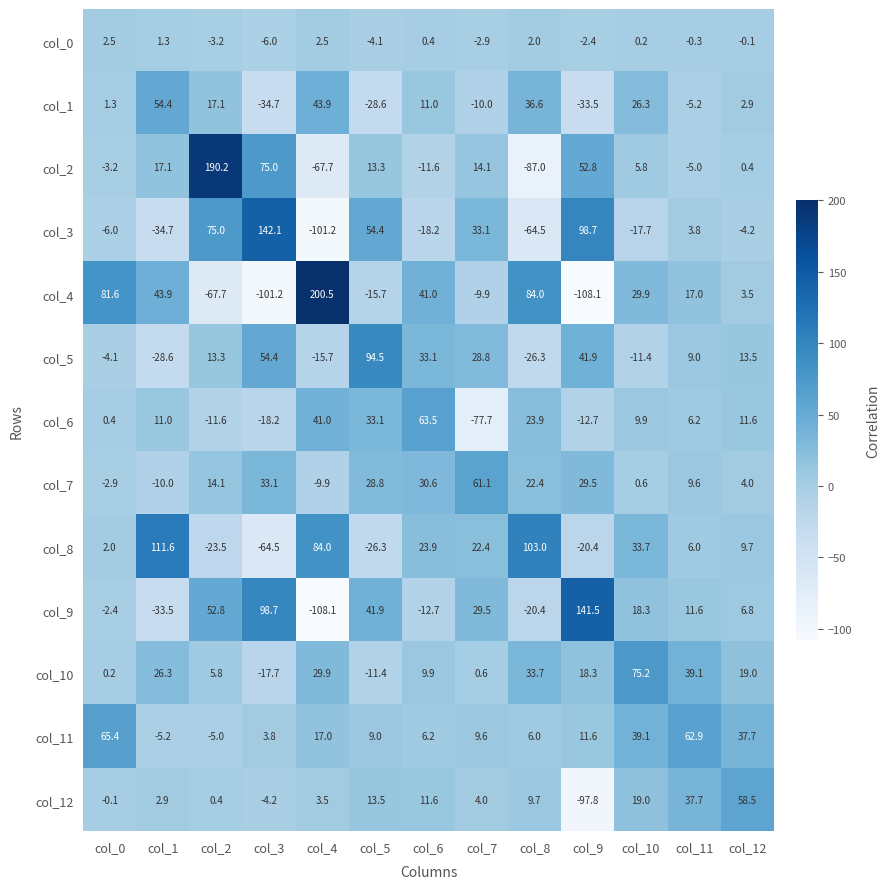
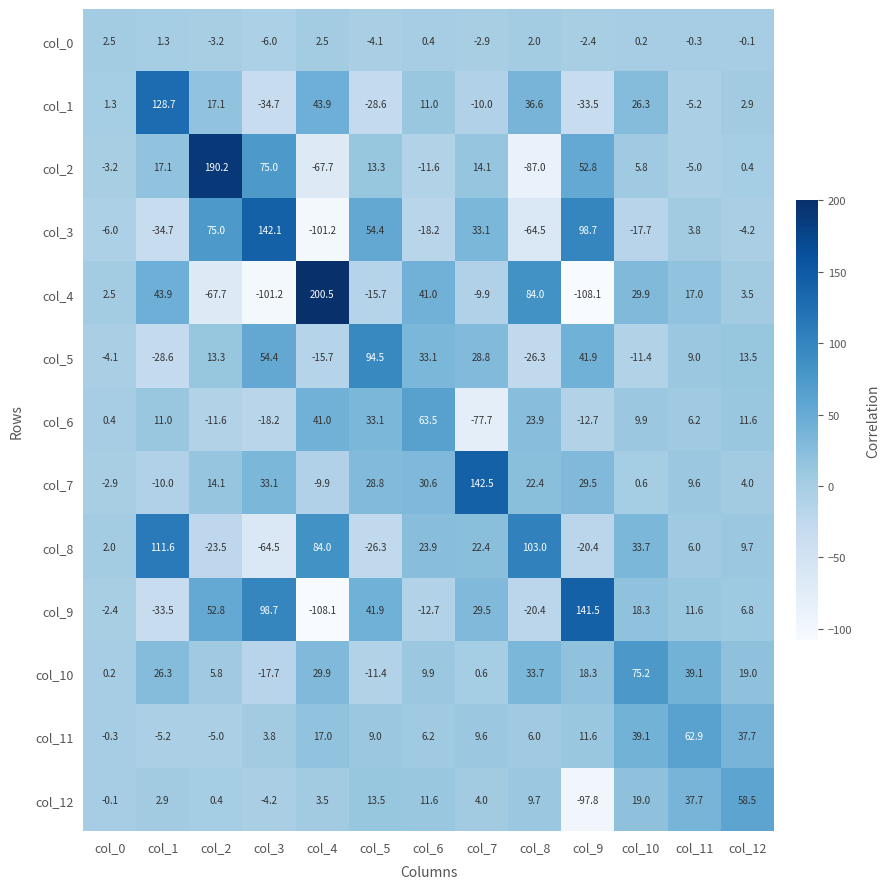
col_1, col_1: 54.4 -> 128.7
col_4, col_0: 81.6 -> 2.5
col_7, col_7: 61.1 -> 142.5
col_11, col_0: 65.4 -> -0.3
